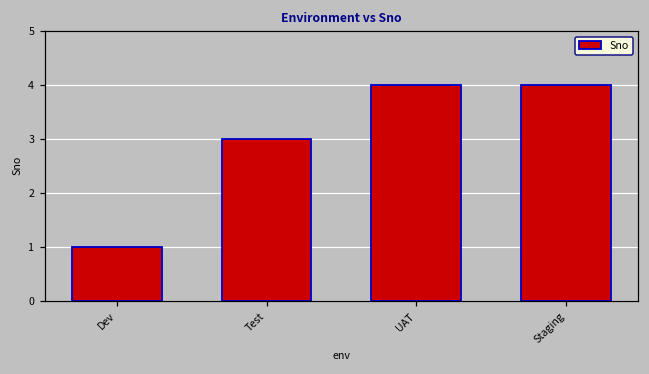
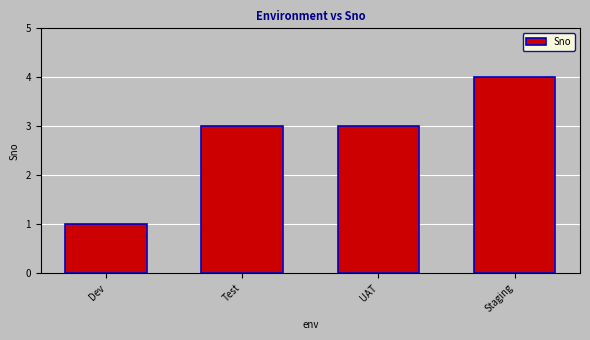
UAT: 4 -> 3
